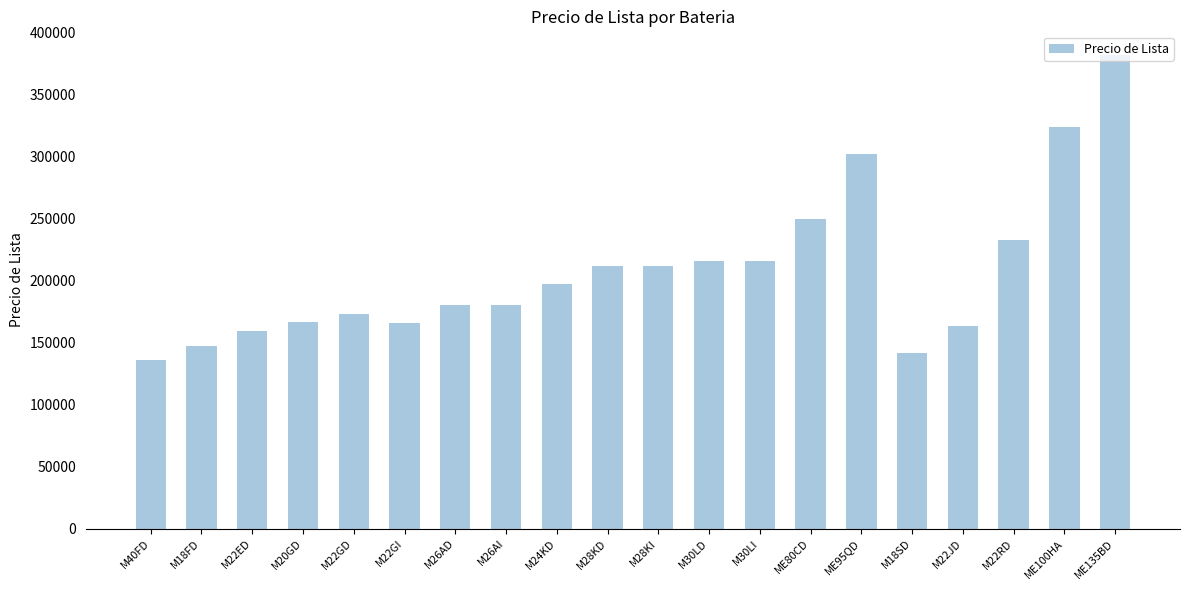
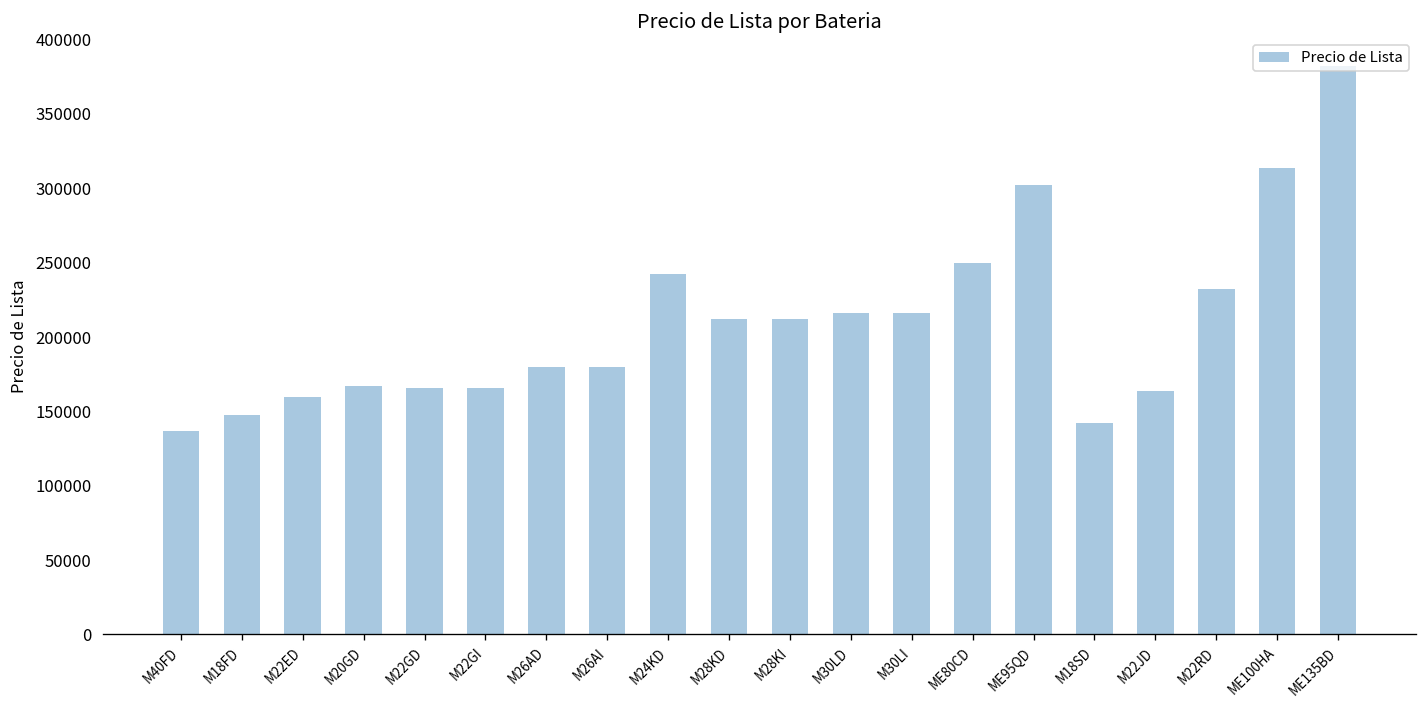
M22GD: 174000 -> 166000
M24KD: 198000 -> 242000
ME100HA: 324000 -> 314000
